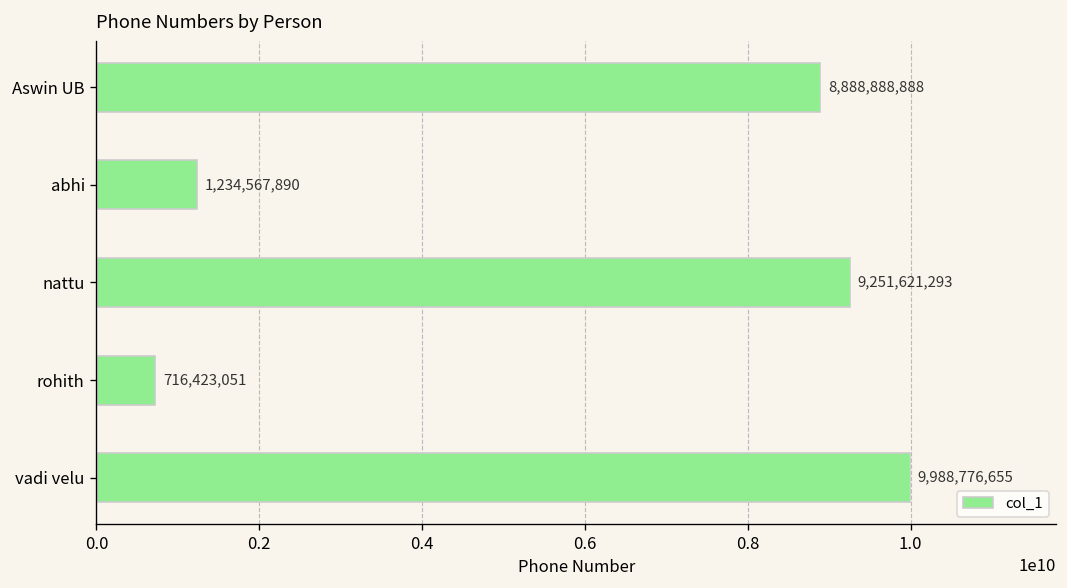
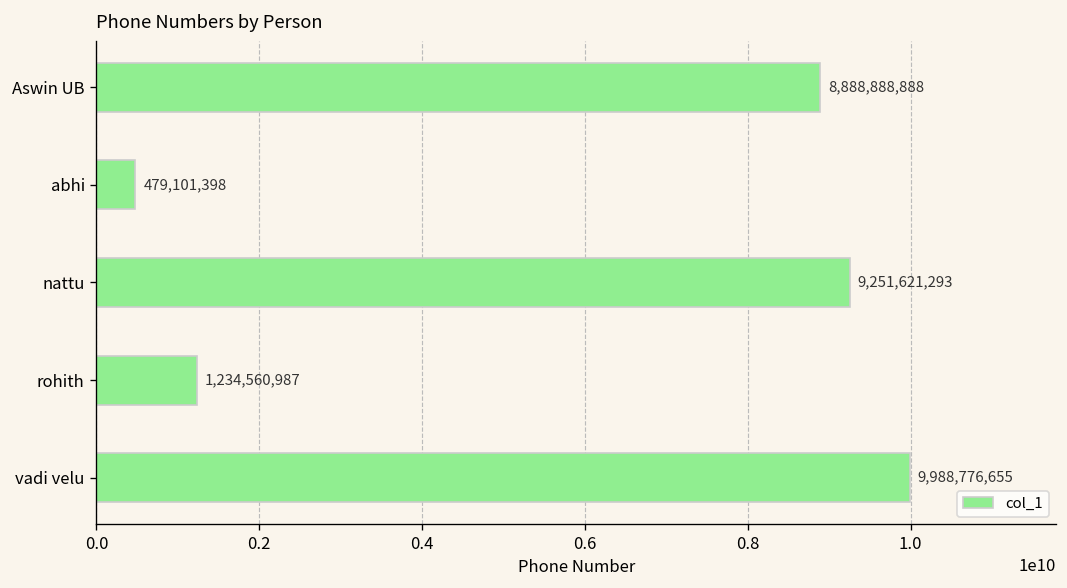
abhi: 1,234,567,890 -> 479,101,398
rohith: 716,423,051 -> 1,234,560,987
